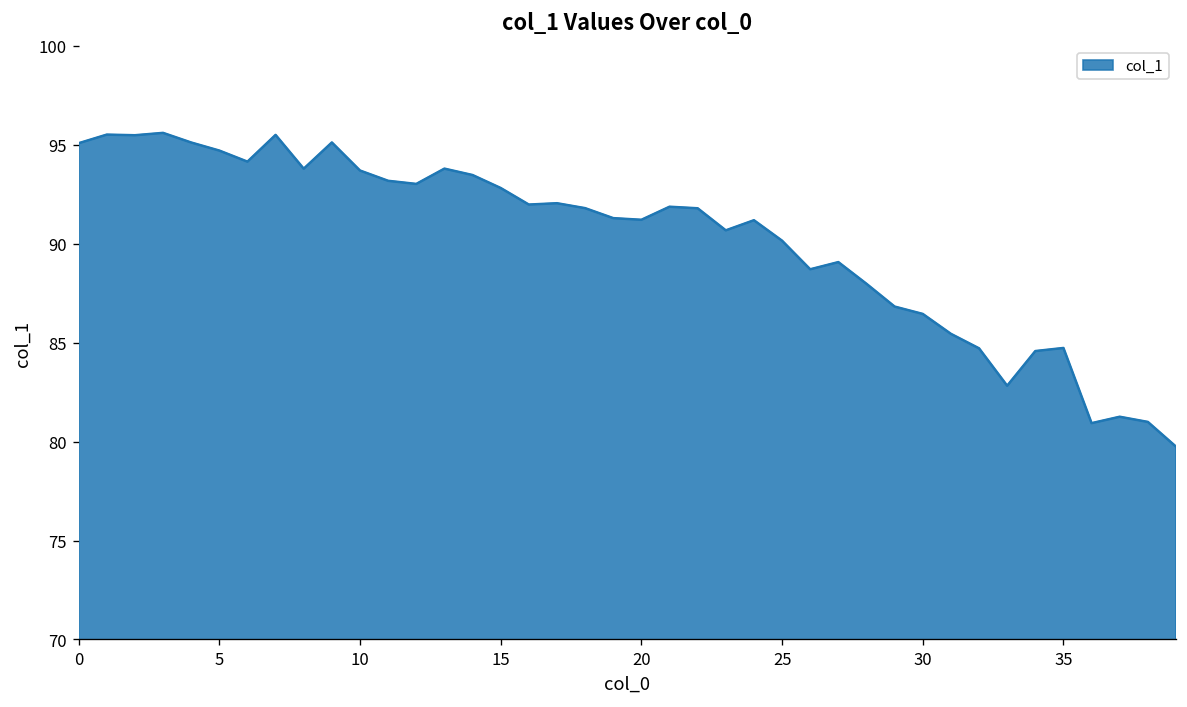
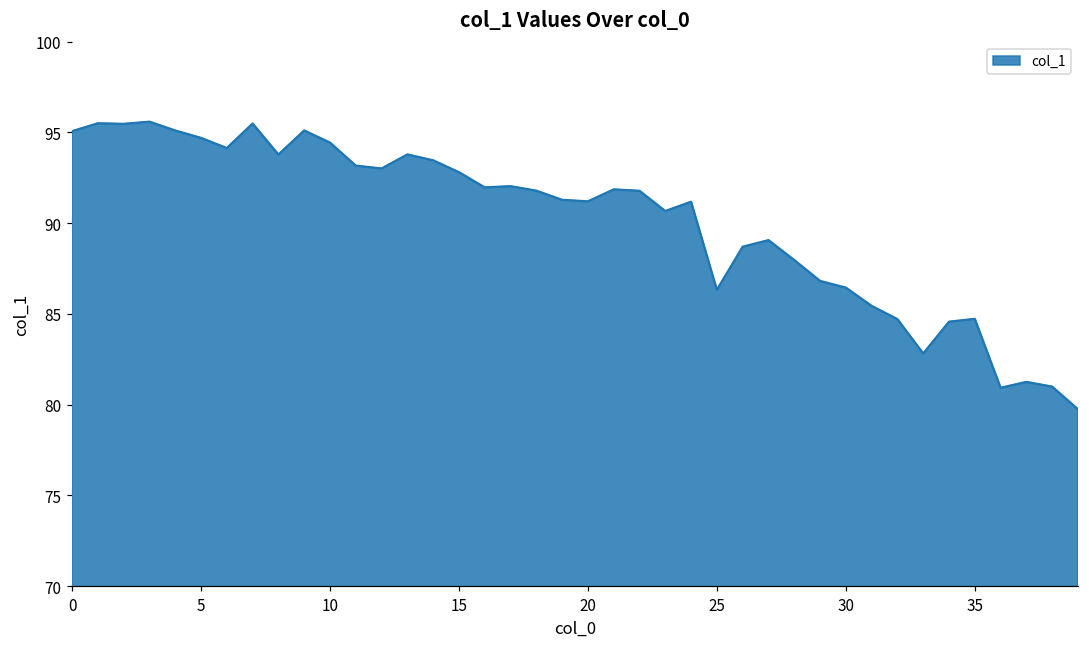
10: 93.7 -> 94.4
25: 90.1 -> 86.3
